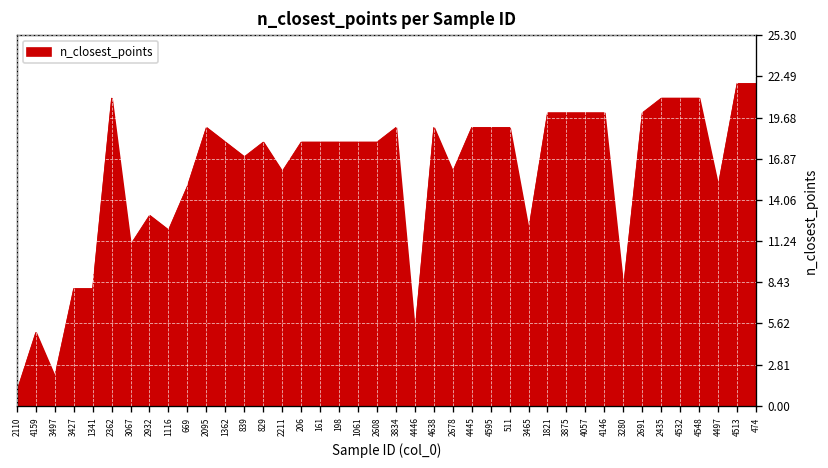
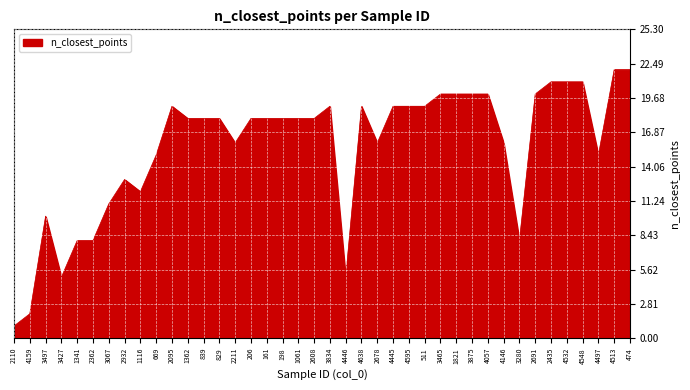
4159: 5 -> 2
3497: 2 -> 10
3427: 8 -> 5
2362: 21 -> 8
839: 17 -> 18
3465: 12 -> 20
4146: 20 -> 16
